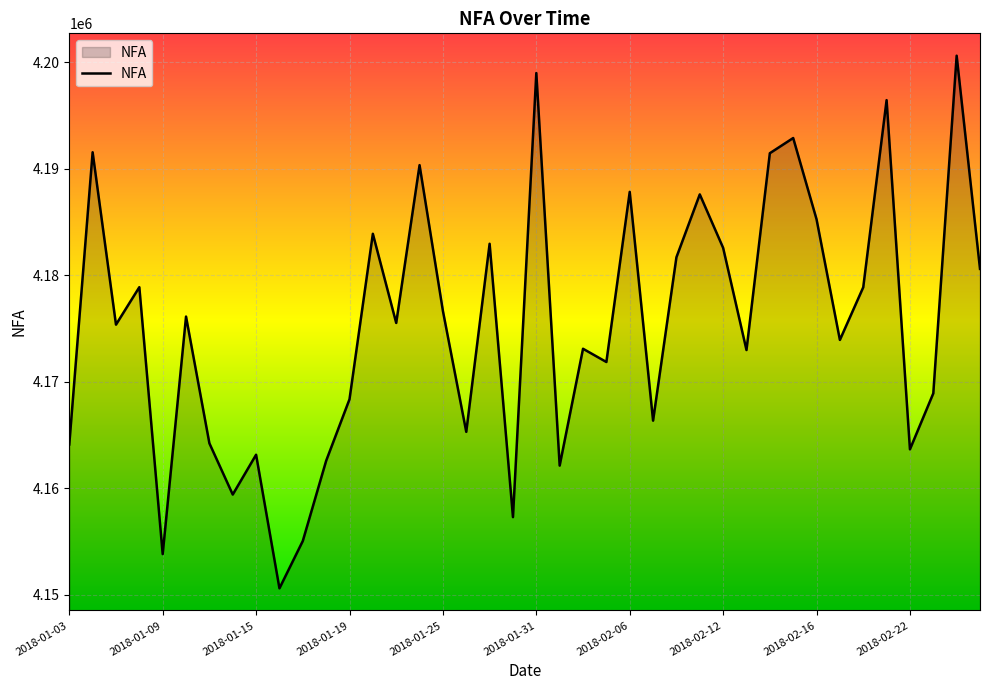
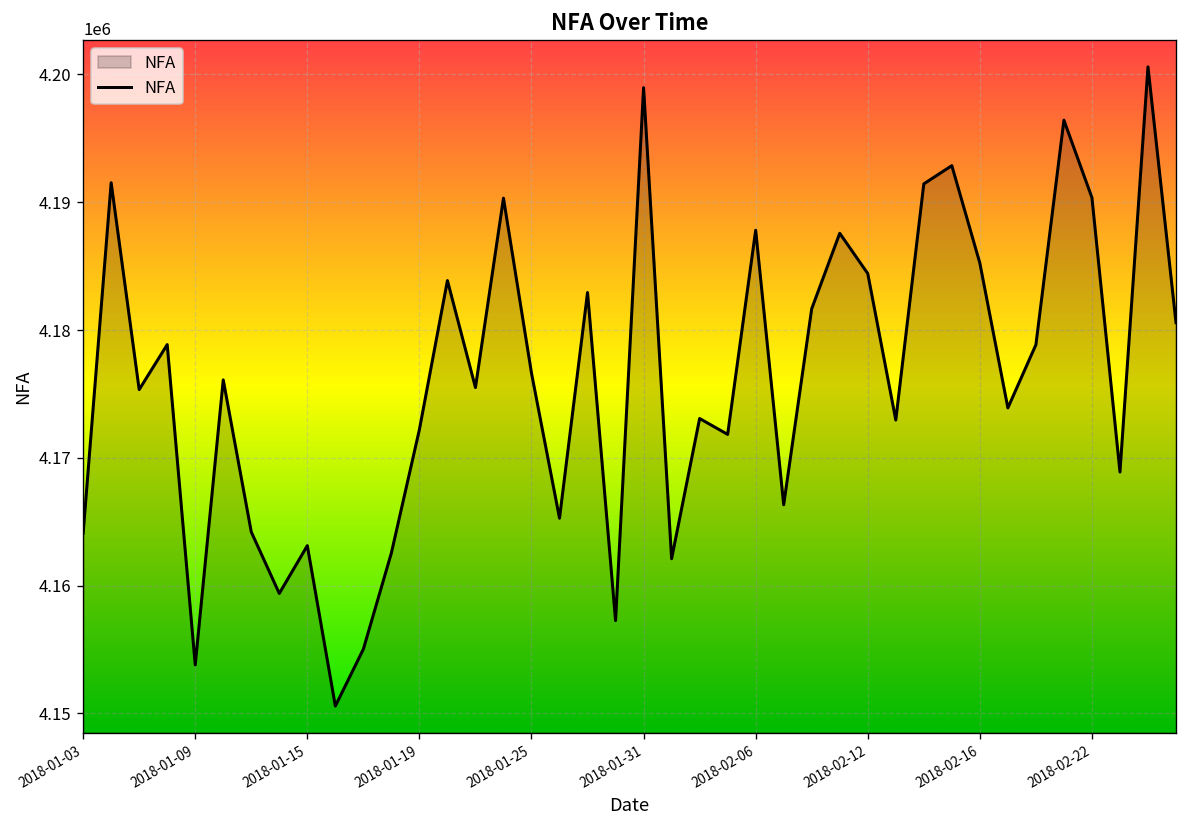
2018-01-19: 4168300 -> 4172200
2018-02-12: 4182600 -> 4184400
2018-02-22: 4163600 -> 4190400
